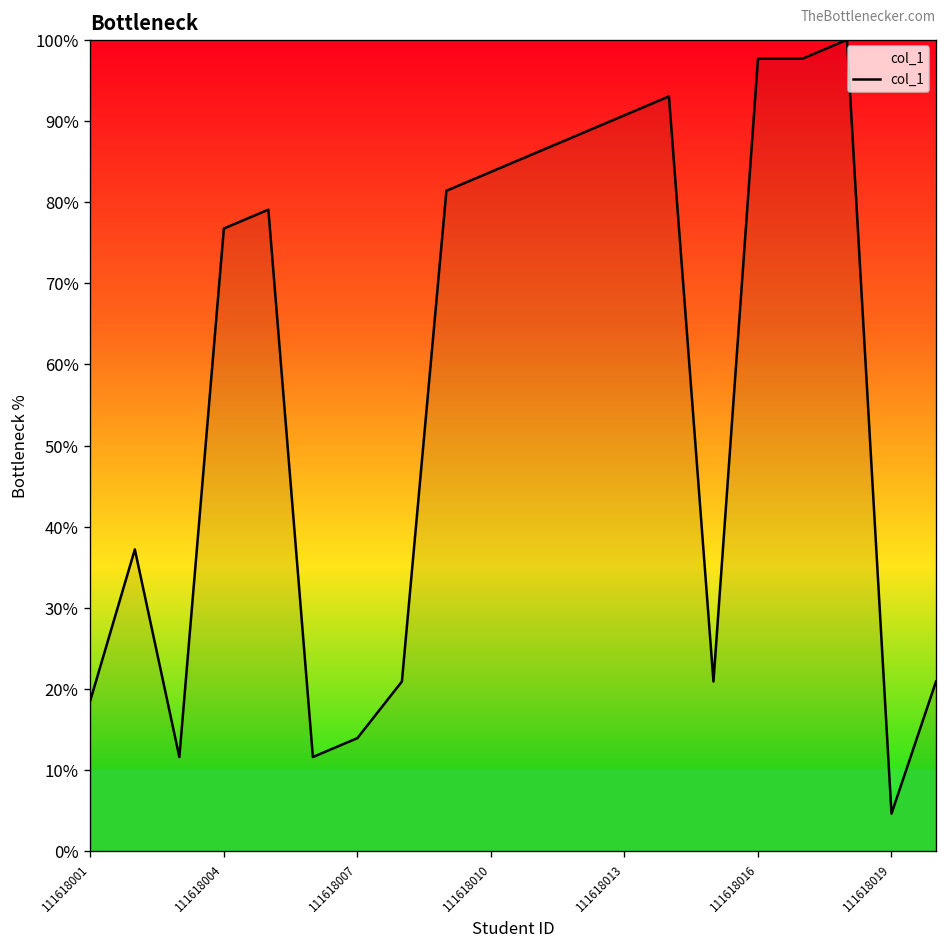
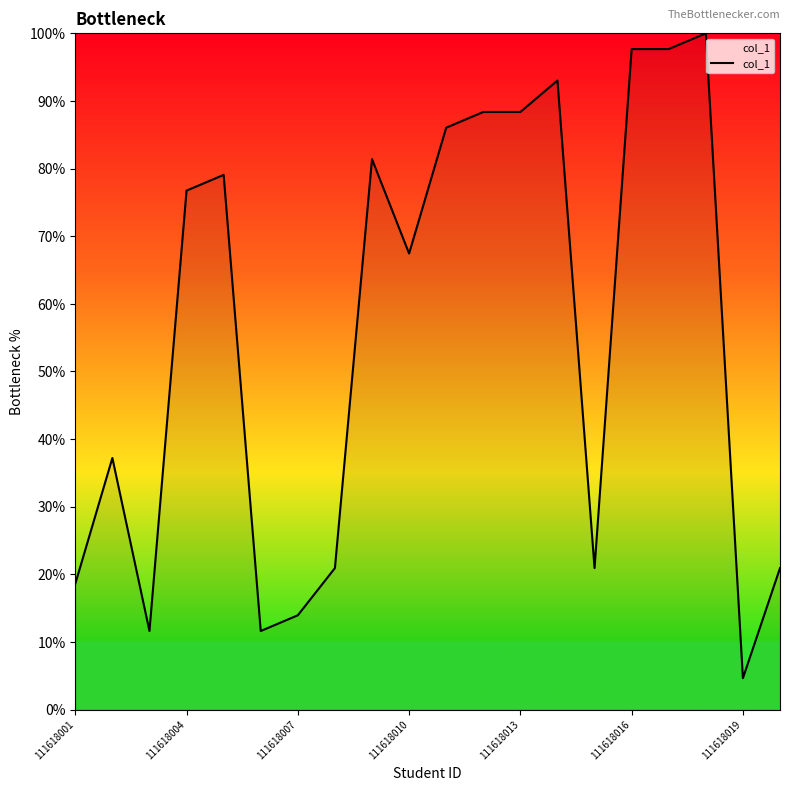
111618010: 84% -> 67%
111618013: 91% -> 88%
